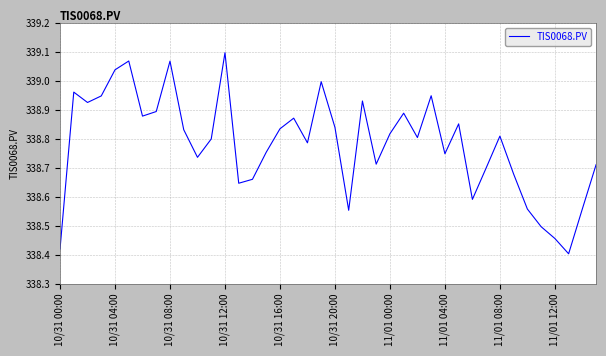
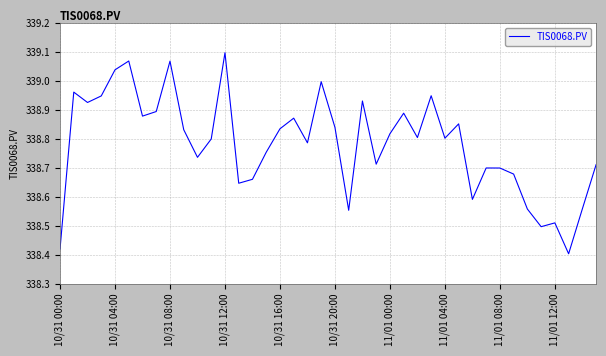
11/01 04:00: 338.75 -> 338.80
11/01 08:00: 338.81 -> 338.70
11/01 12:00: 338.46 -> 338.51
